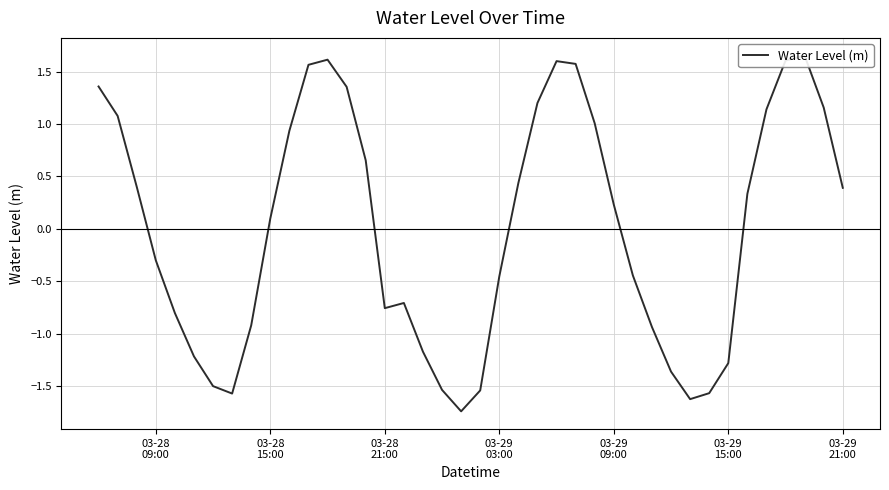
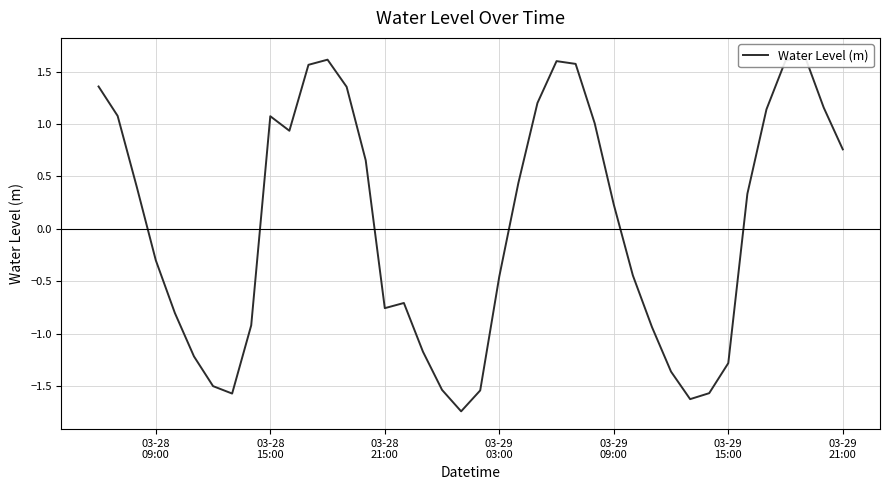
03-28 15:00: 0.10 -> 1.08
03-29 21:00: 0.39 -> 0.76
